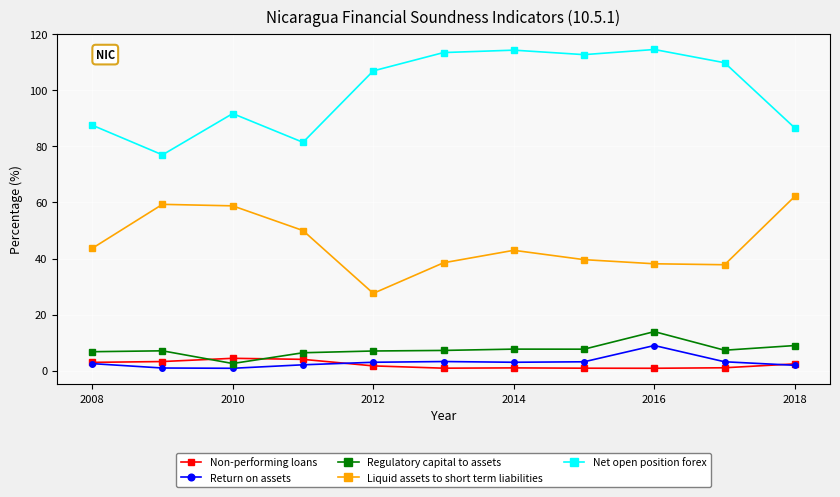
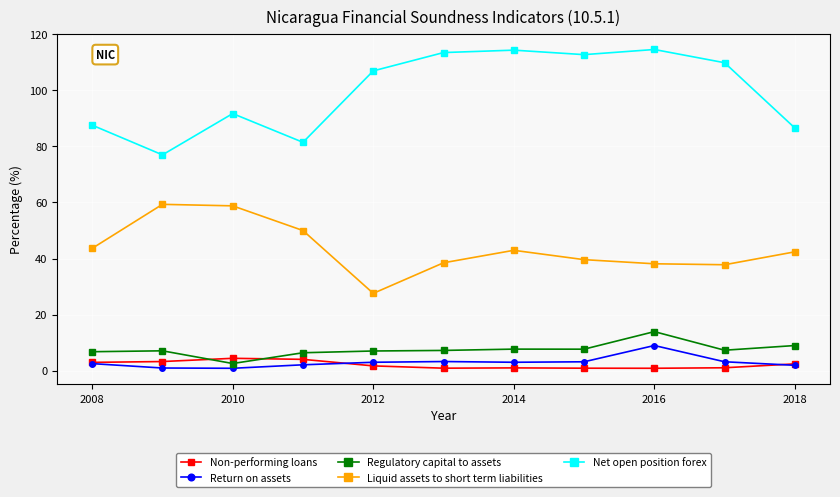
Liquid assets to short term liabilities, 2018: 62 -> 42
